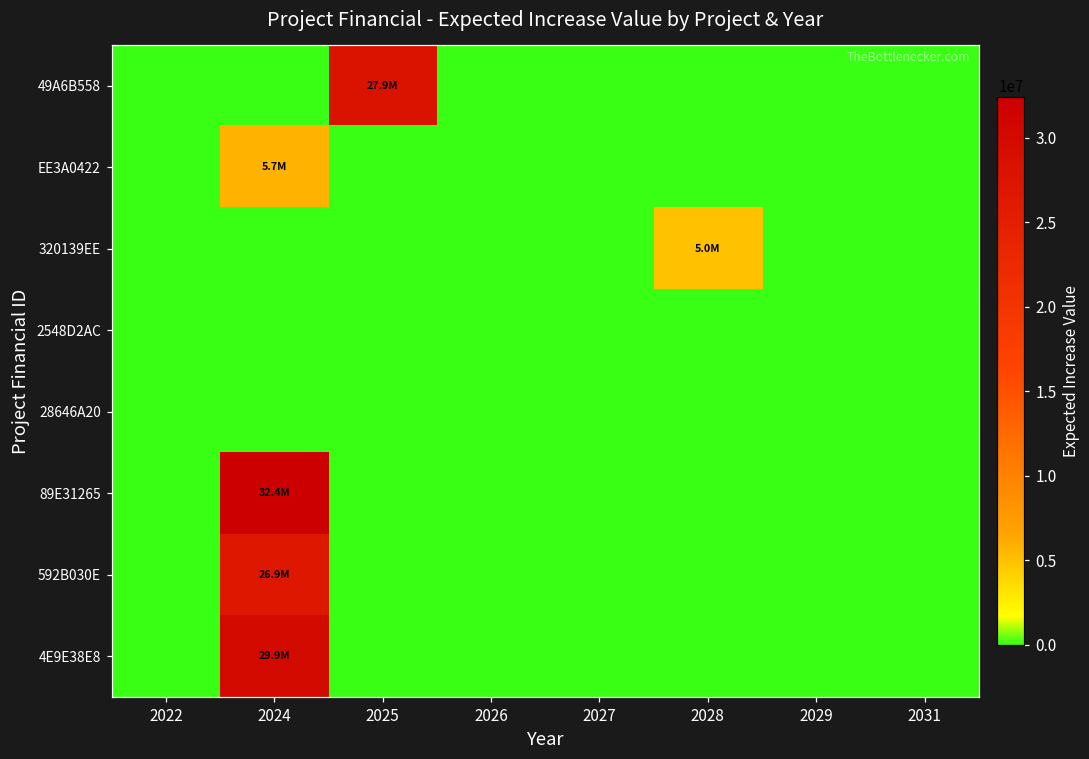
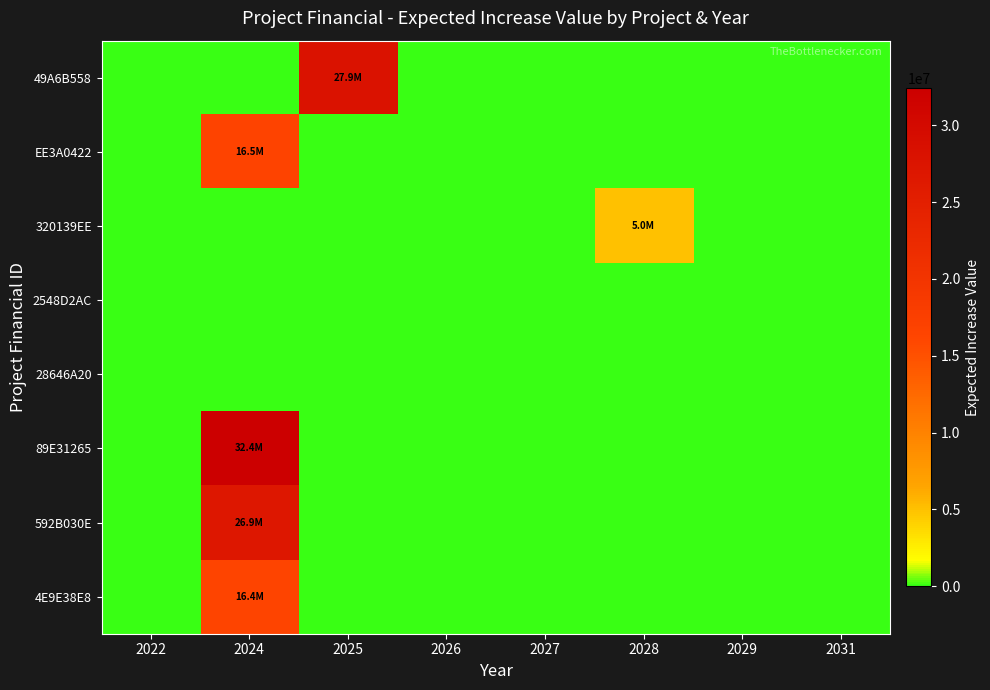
EE3A0422, 2024: 5.7M -> 16.5M
4E9E38E8, 2024: 29.9M -> 16.4M
